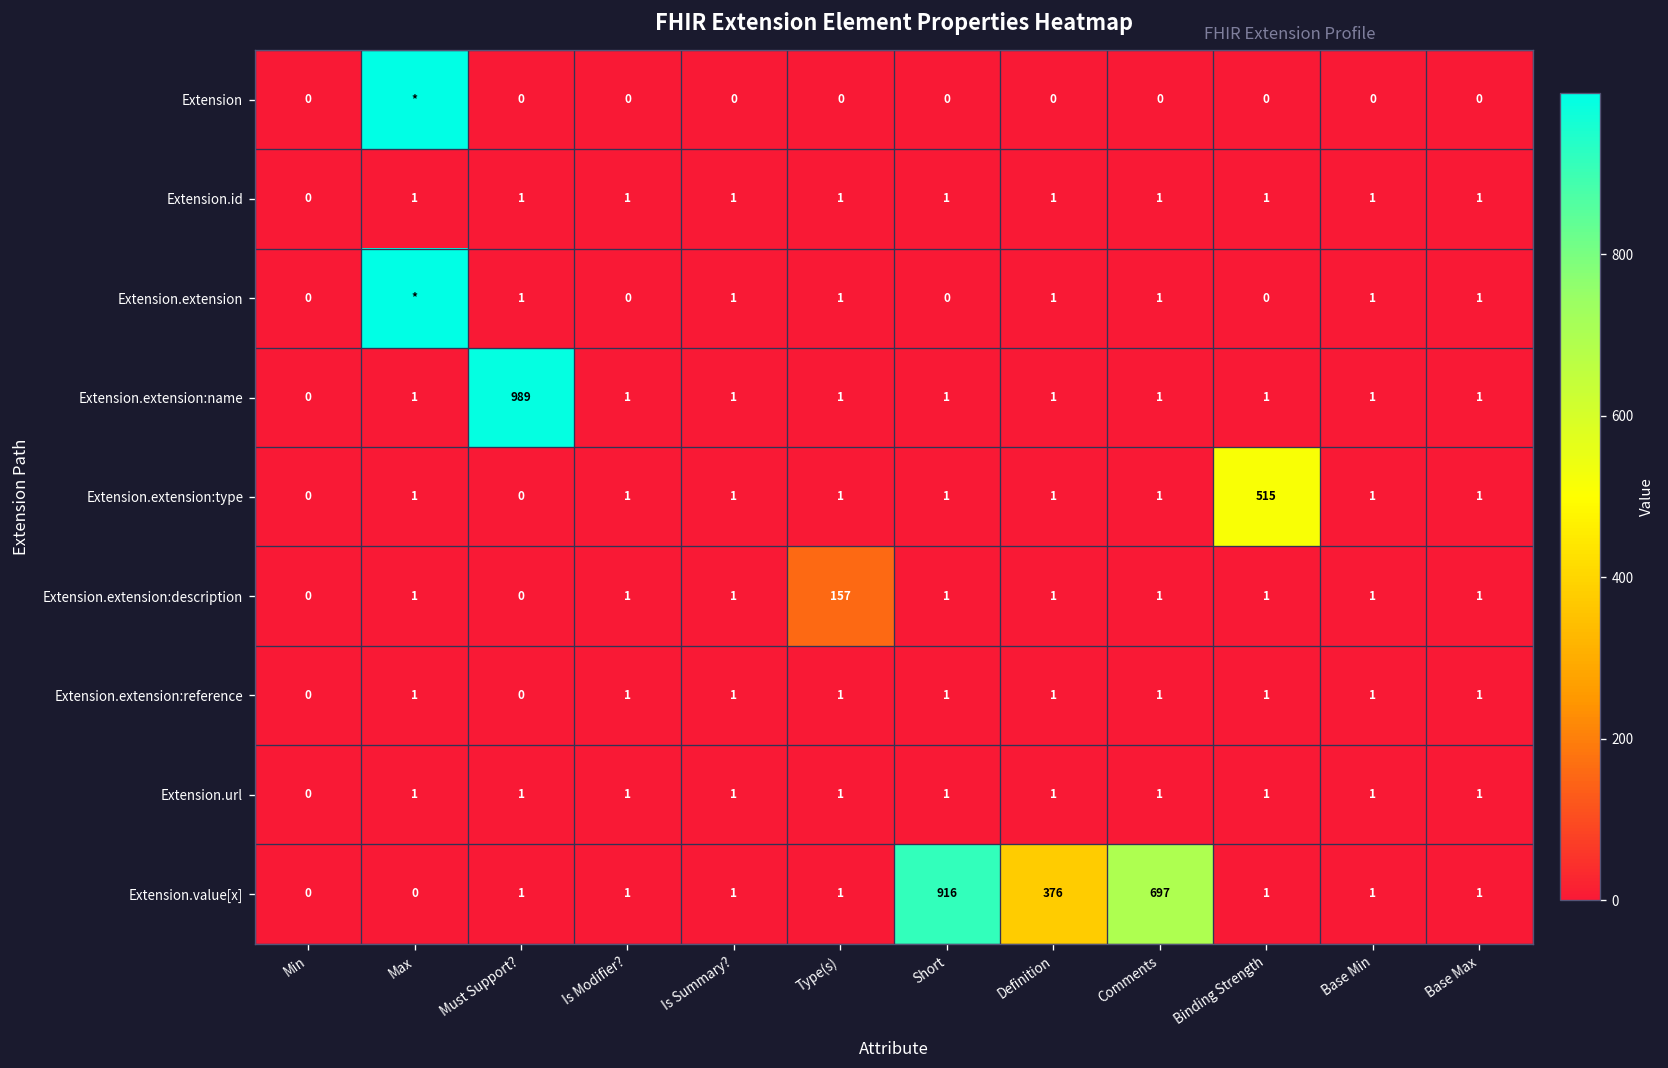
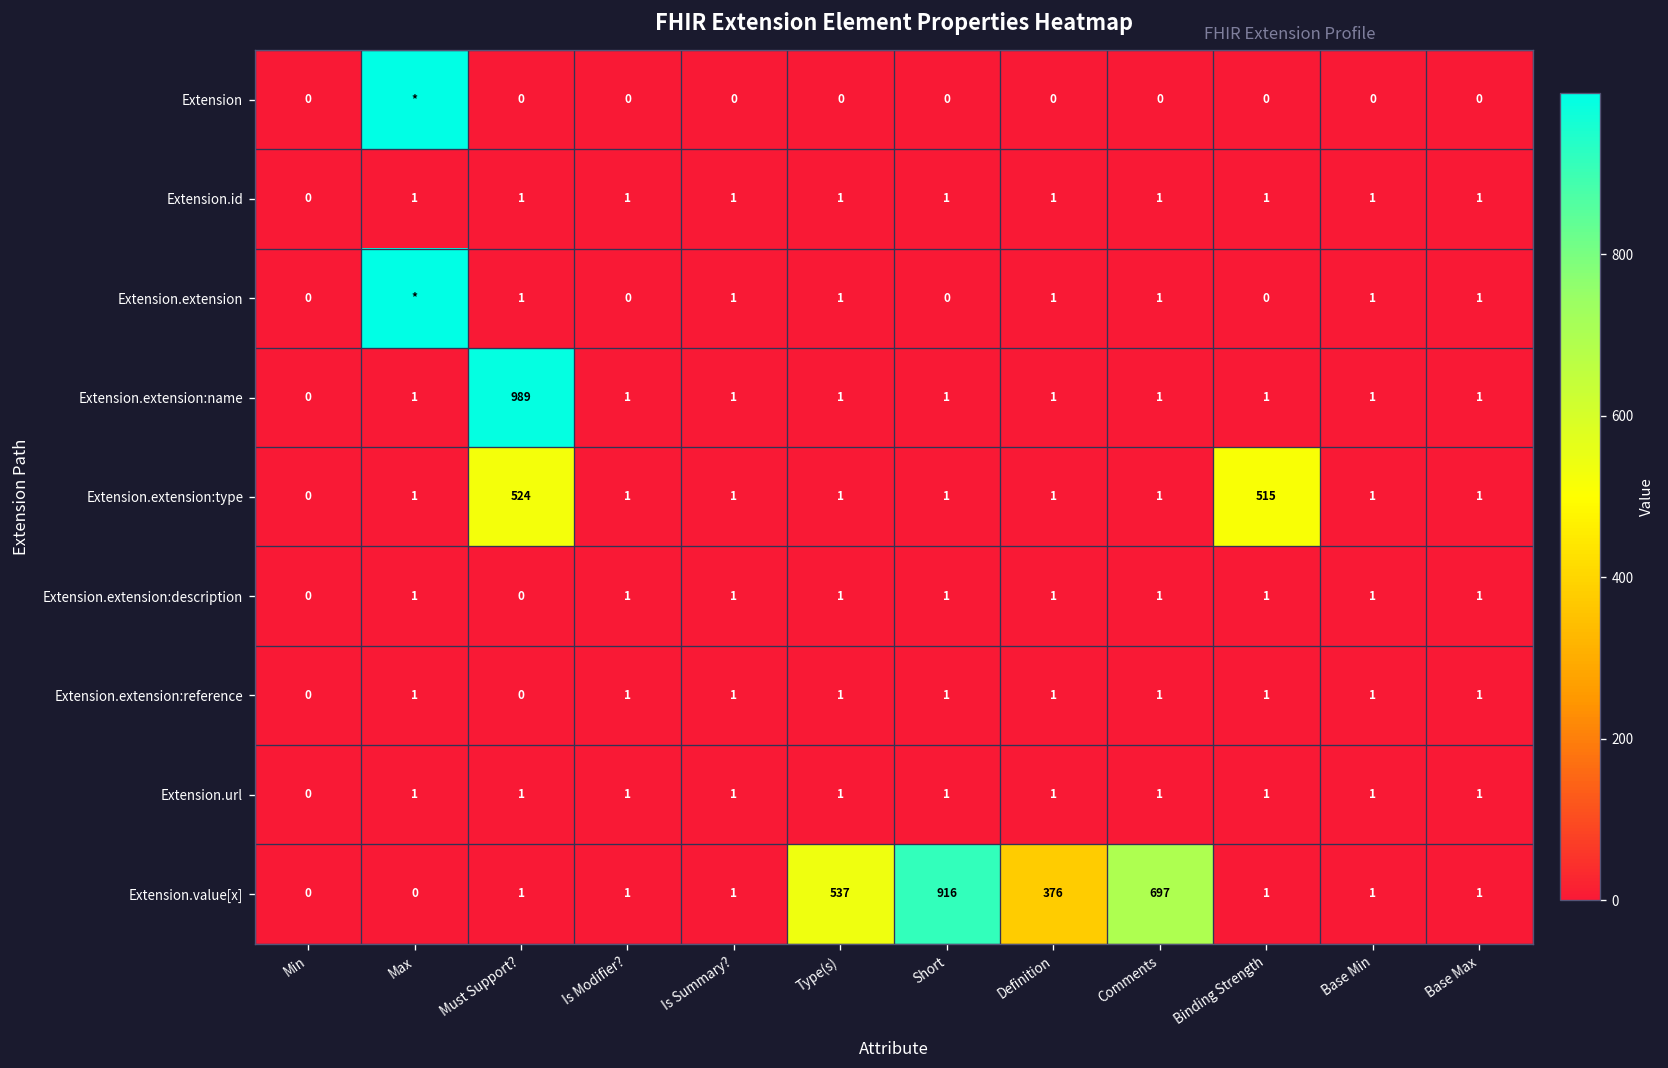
Extension.extension:type, Must Support?: 0 -> 524
Extension.extension:description, Type(s): 157 -> 1
Extension.value[x], Type(s): 1 -> 537
